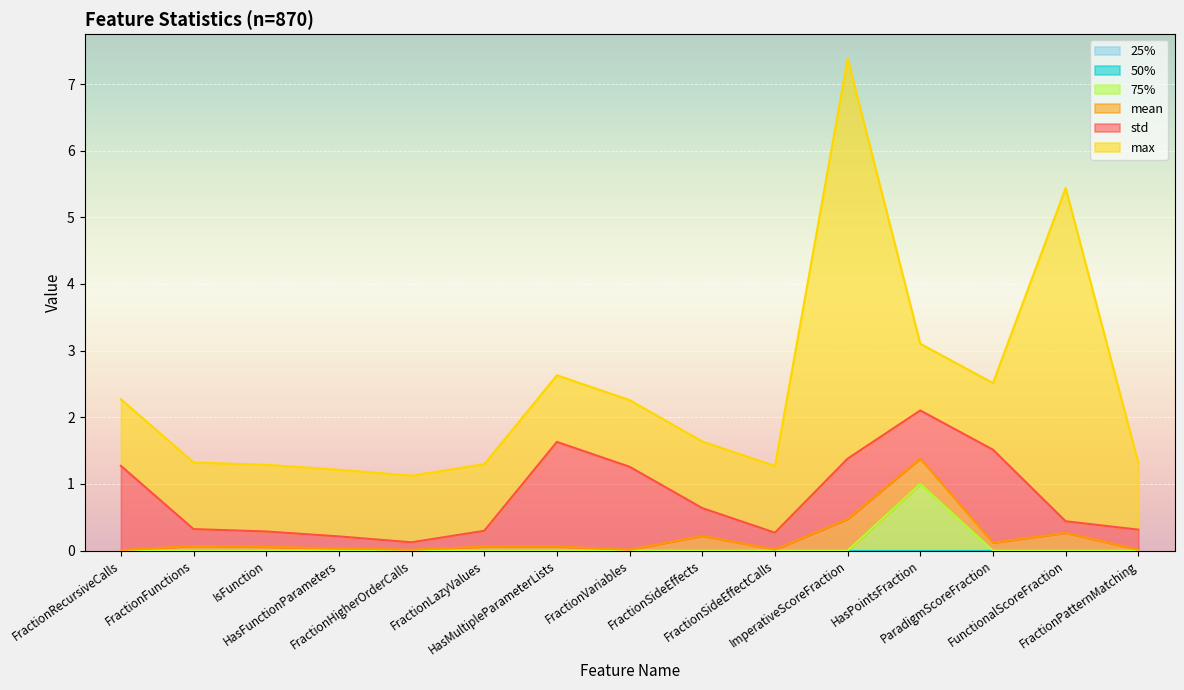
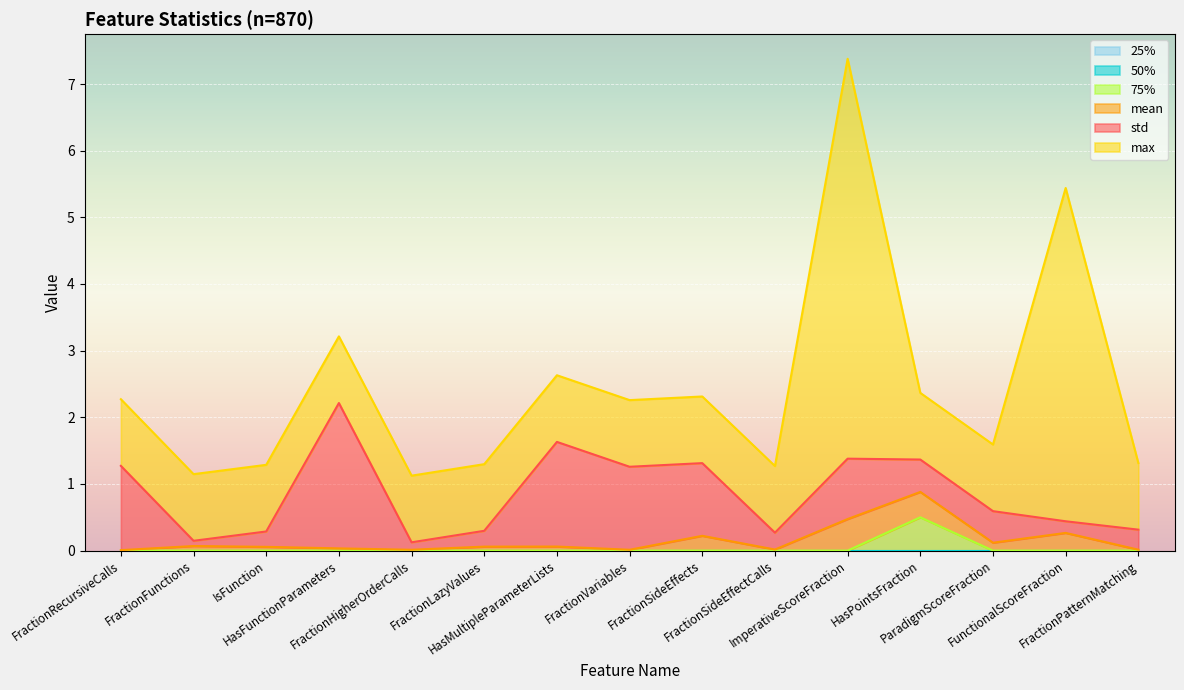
std, FractionFunctions: 0.3 -> 0.1
std, HasFunctionParameters: 0.2 -> 2.2
std, FractionSideEffects: 0.4 -> 1.1
75%, HasPointsFraction: 1.0 -> 0.5
std, HasPointsFraction: 0.7 -> 0.5
std, ParadigmScoreFraction: 1.4 -> 0.5
